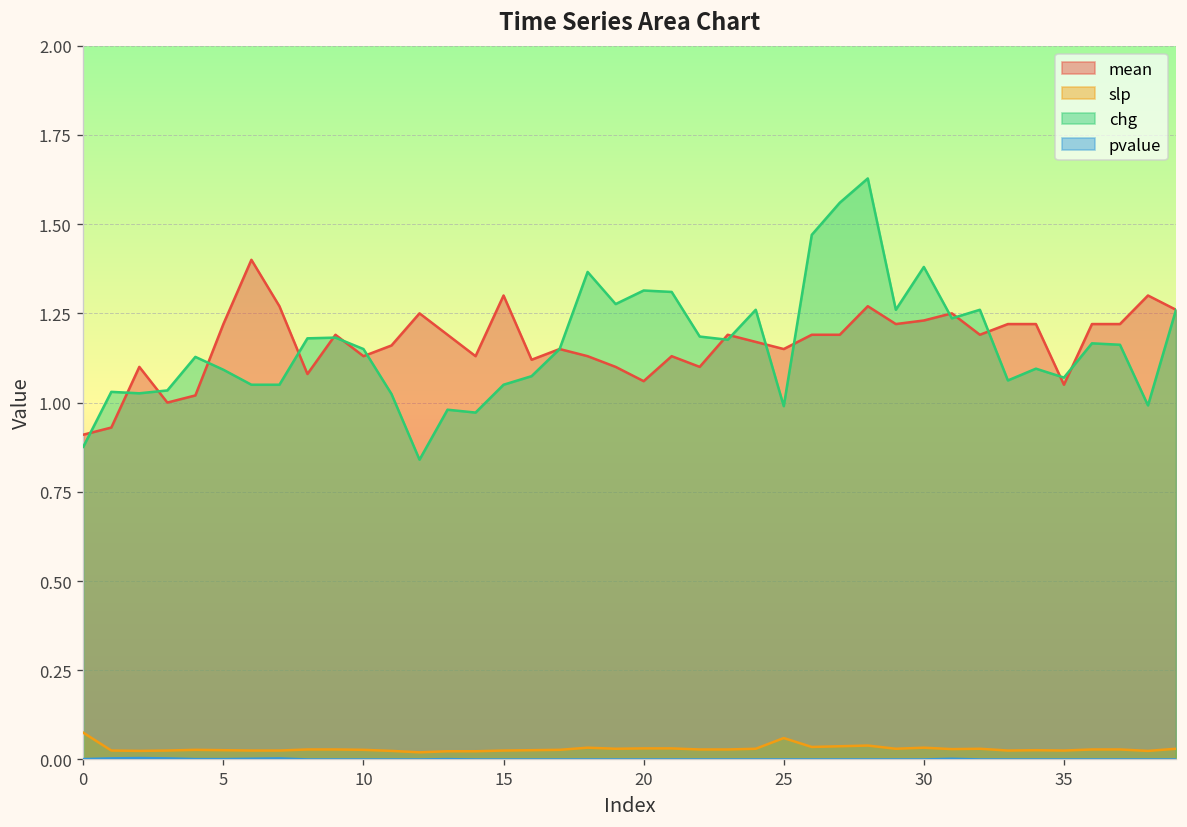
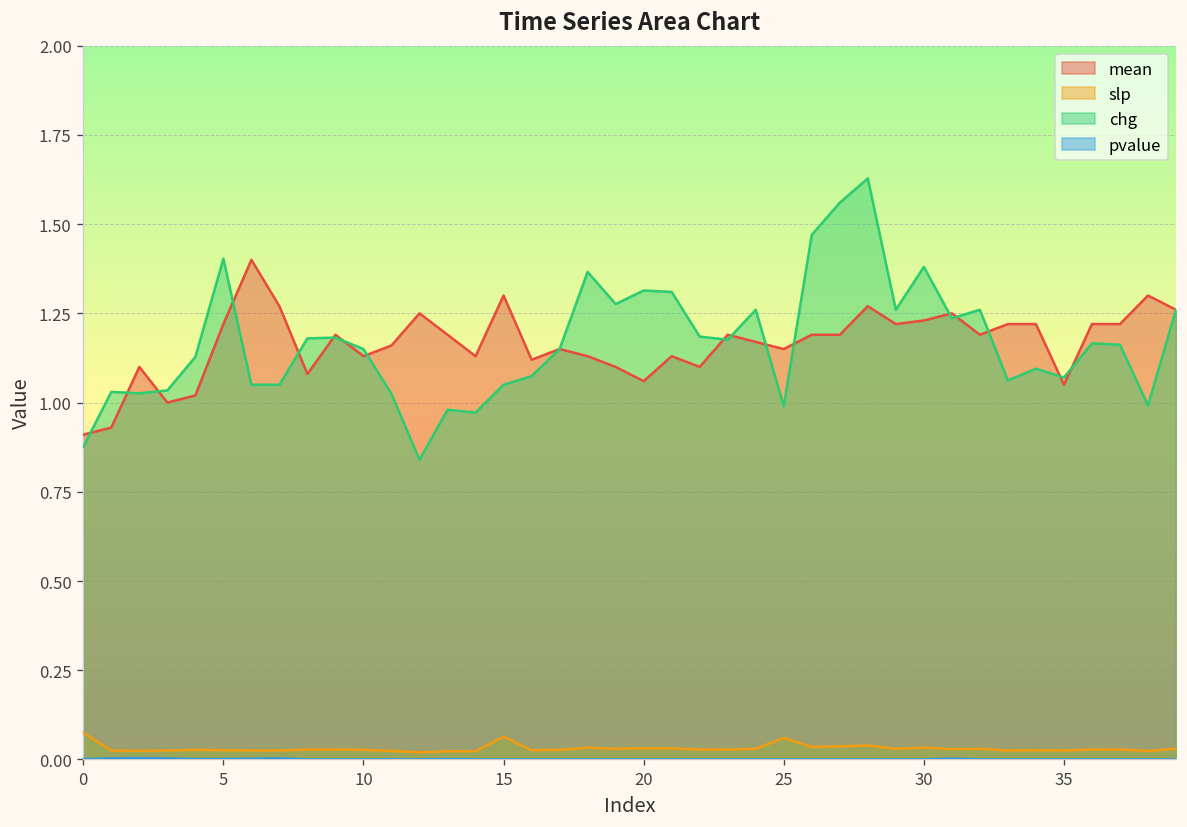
chg, 5: 1.09 -> 1.40
slp, 15: 0.03 -> 0.06
